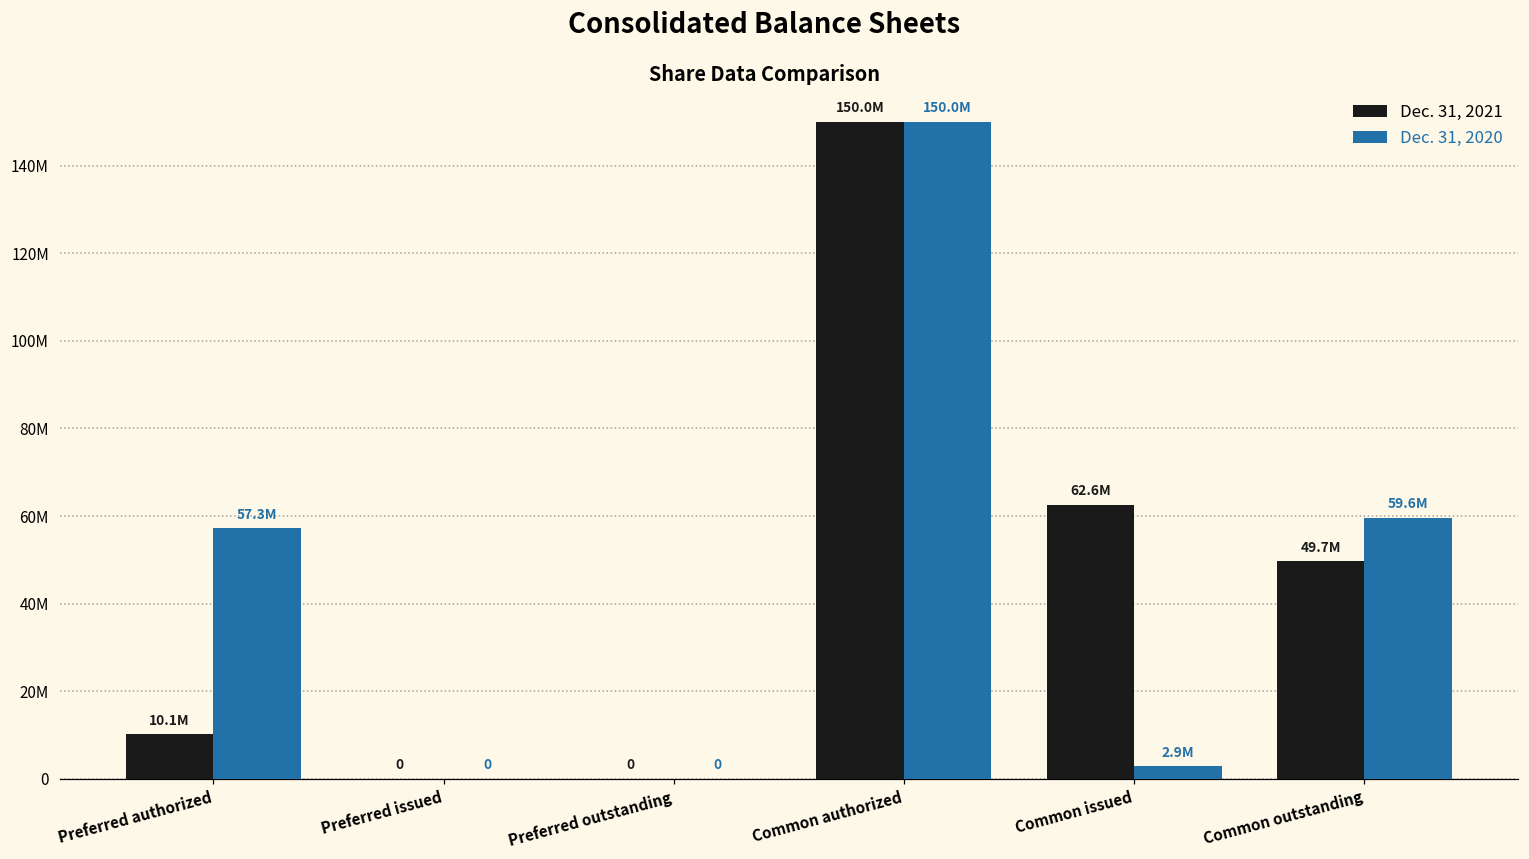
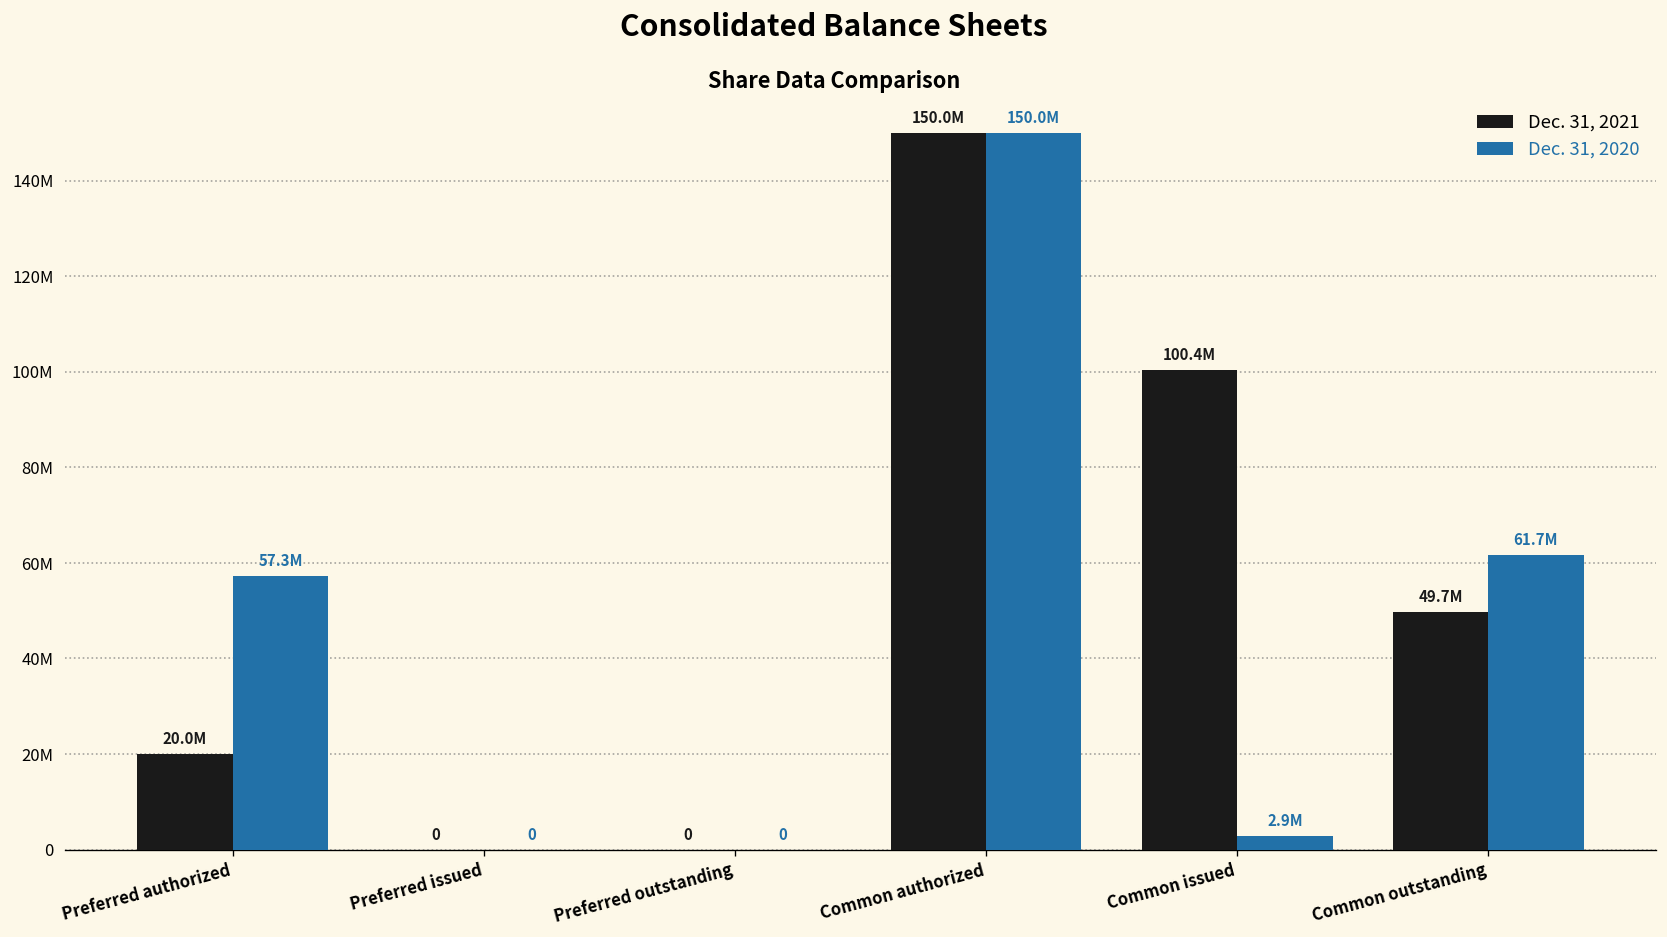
Dec. 31, 2021, Preferred authorized: 10.1M -> 20.0M
Dec. 31, 2021, Common issued: 62.6M -> 100.4M
Dec. 31, 2020, Common outstanding: 59.6M -> 61.7M
